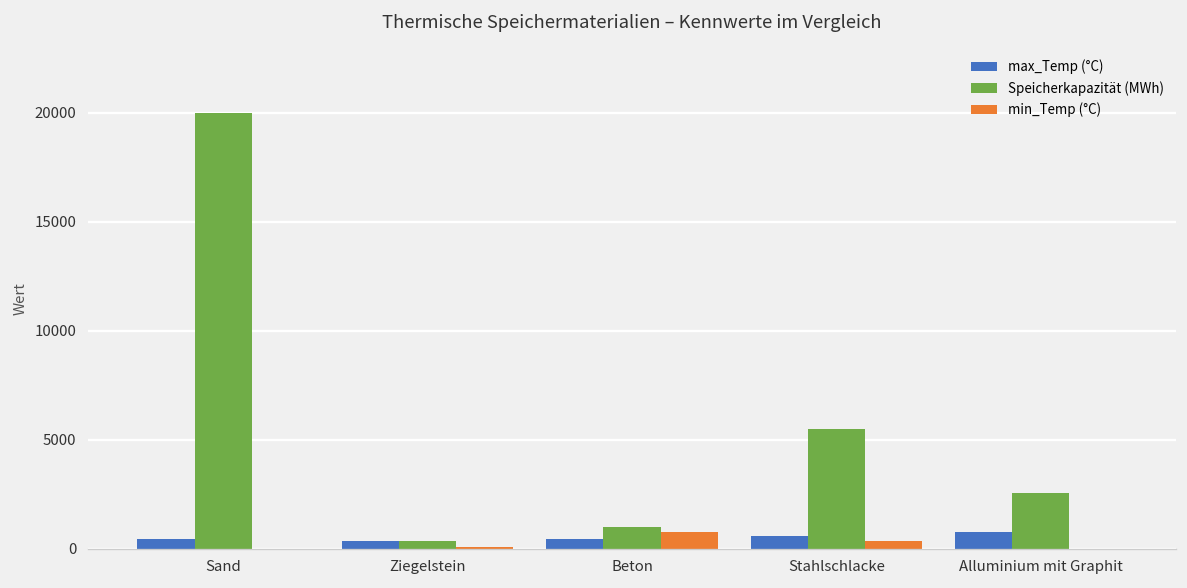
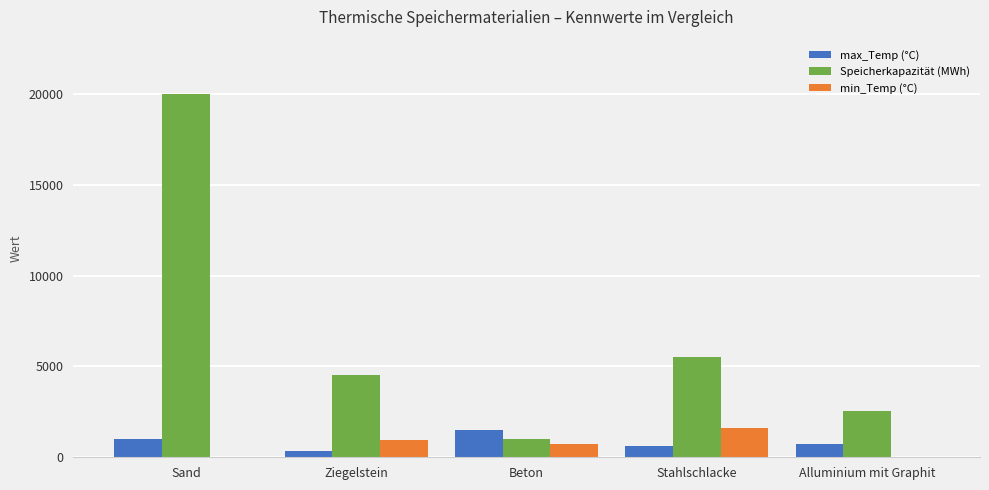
max_Temp (°C), Sand: 400 -> 1000
Speicherkapazität (MWh), Ziegelstein: 300 -> 4500
min_Temp (°C), Ziegelstein: 100 -> 1000
max_Temp (°C), Beton: 500 -> 1500
min_Temp (°C), Stahlschlacke: 400 -> 1600
